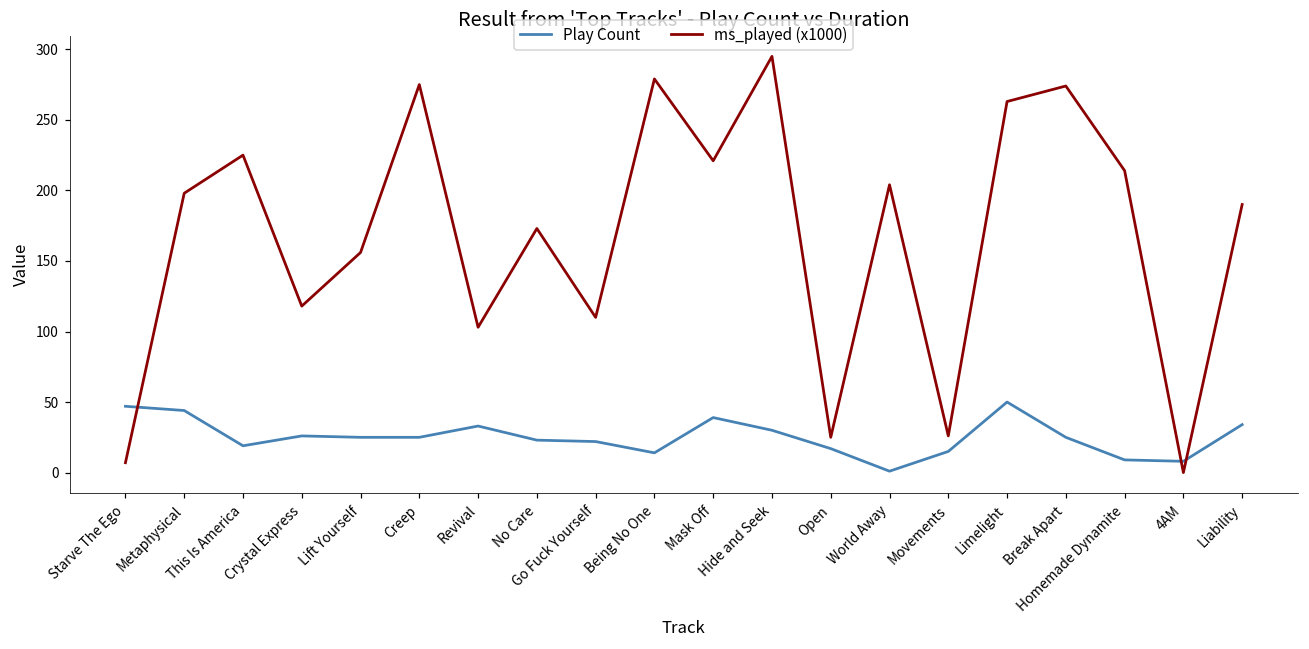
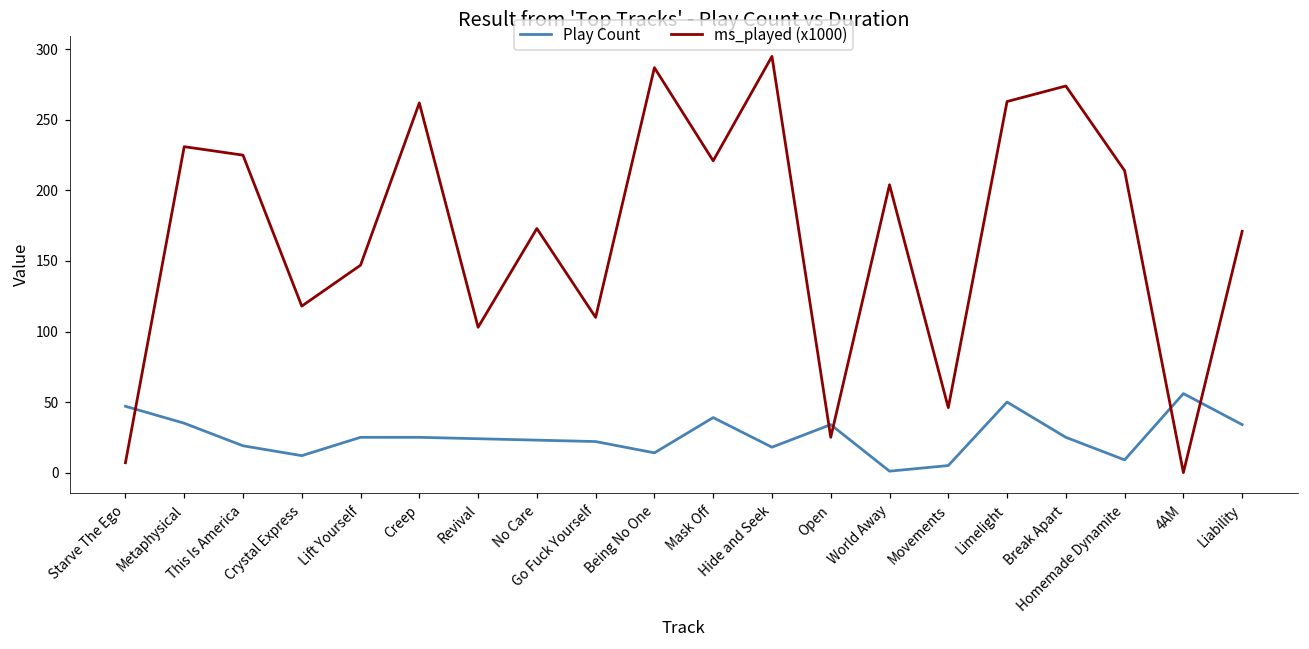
Play Count, Metaphysical: 44 -> 35
ms_played (x1000), Metaphysical: 198 -> 231
Play Count, Crystal Express: 26 -> 12
ms_played (x1000), Lift Yourself: 156 -> 147
ms_played (x1000), Creep: 275 -> 262
Play Count, Revival: 33 -> 24
ms_played (x1000), Being No One: 279 -> 287
Play Count, Hide and Seek: 30 -> 18
Play Count, Open: 17 -> 34
Play Count, Movements: 15 -> 5
ms_played (x1000), Movements: 26 -> 46
Play Count, 4AM: 8 -> 56
ms_played (x1000), Liability: 190 -> 171
